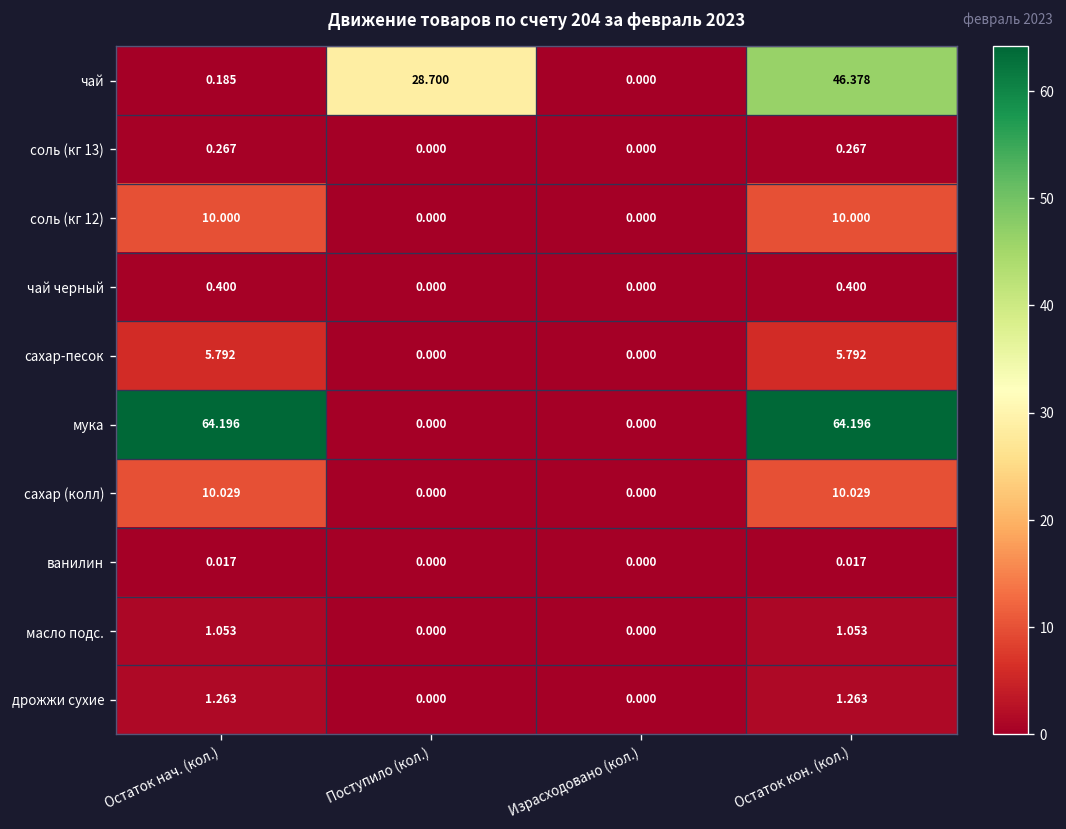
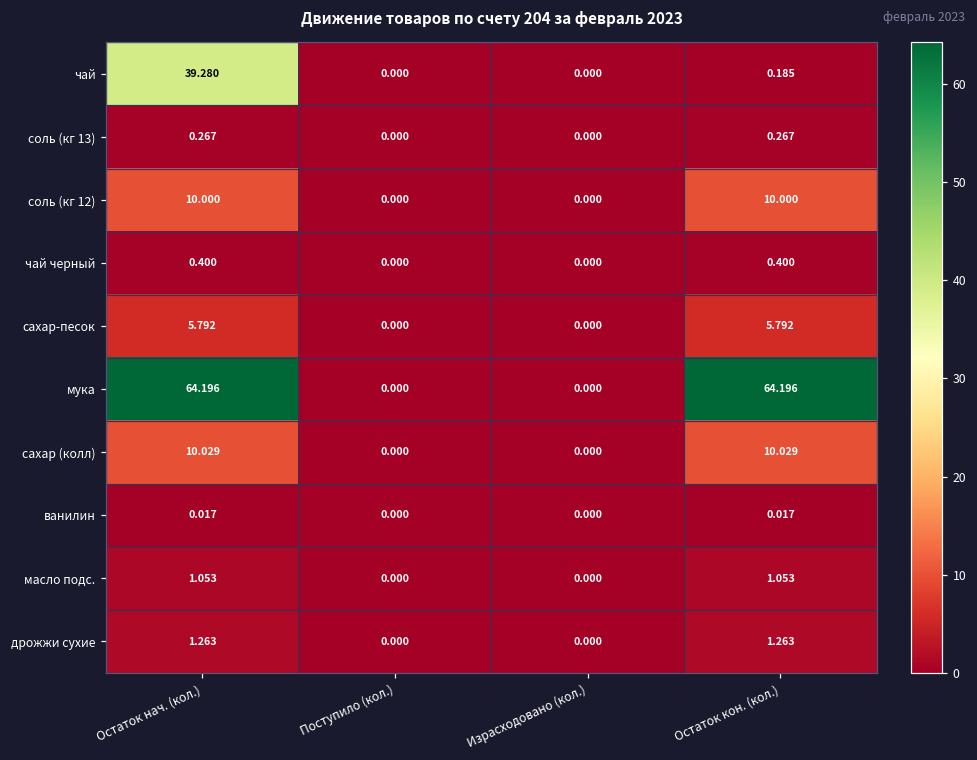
чай, Остаток нач. (кол.): 0.185 -> 39.280
чай, Поступило (кол.): 28.700 -> 0.000
чай, Остаток кон. (кол.): 46.378 -> 0.185
